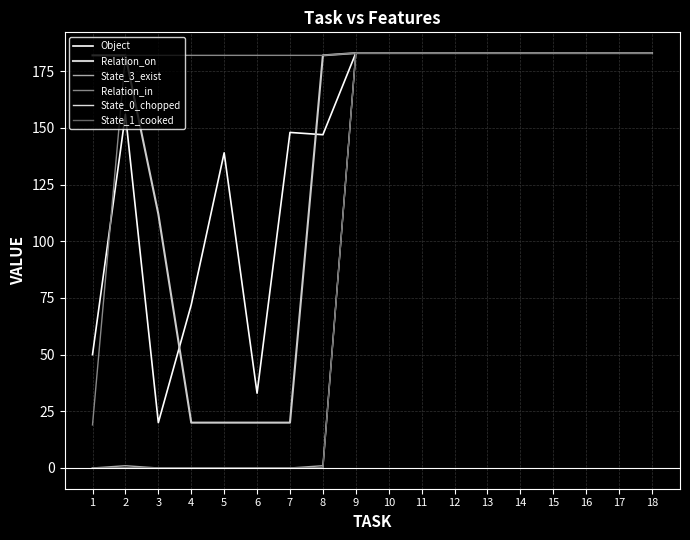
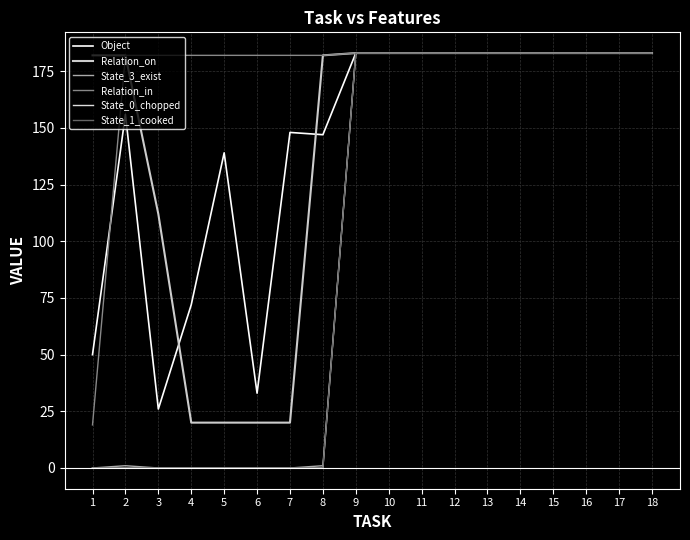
Object, 3: 20 -> 26
